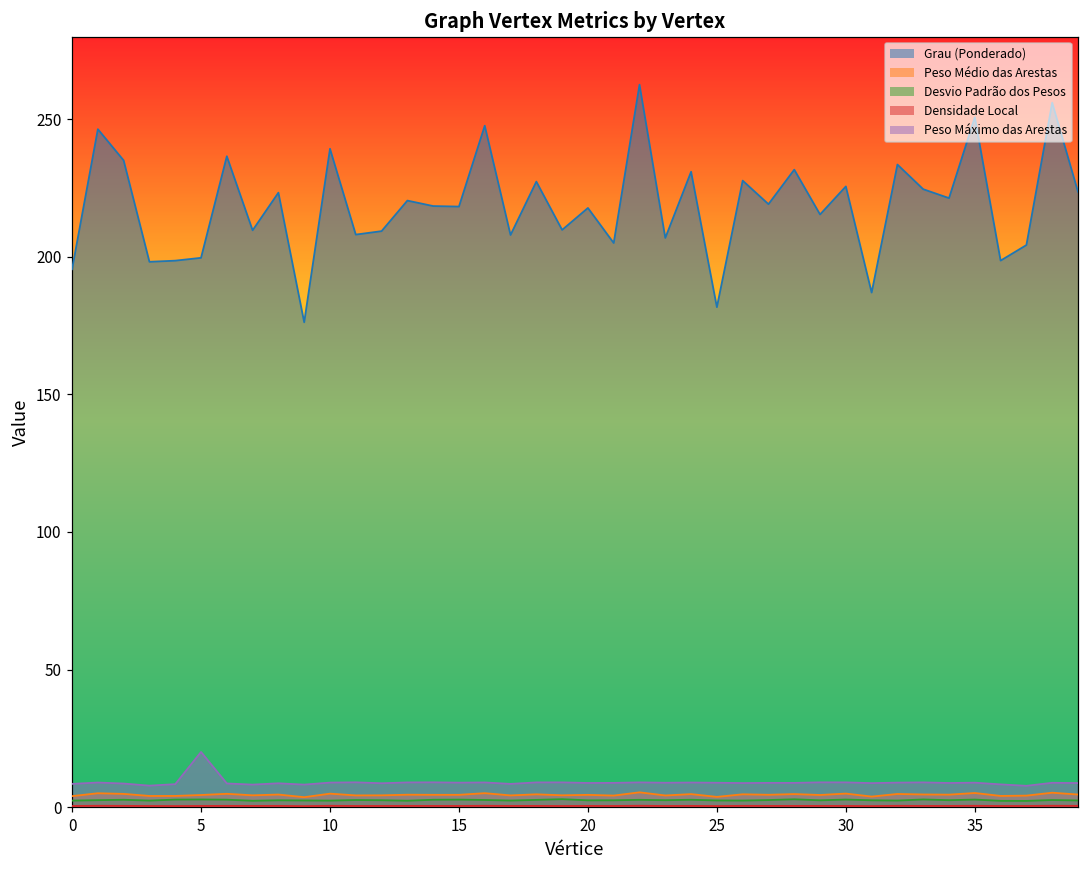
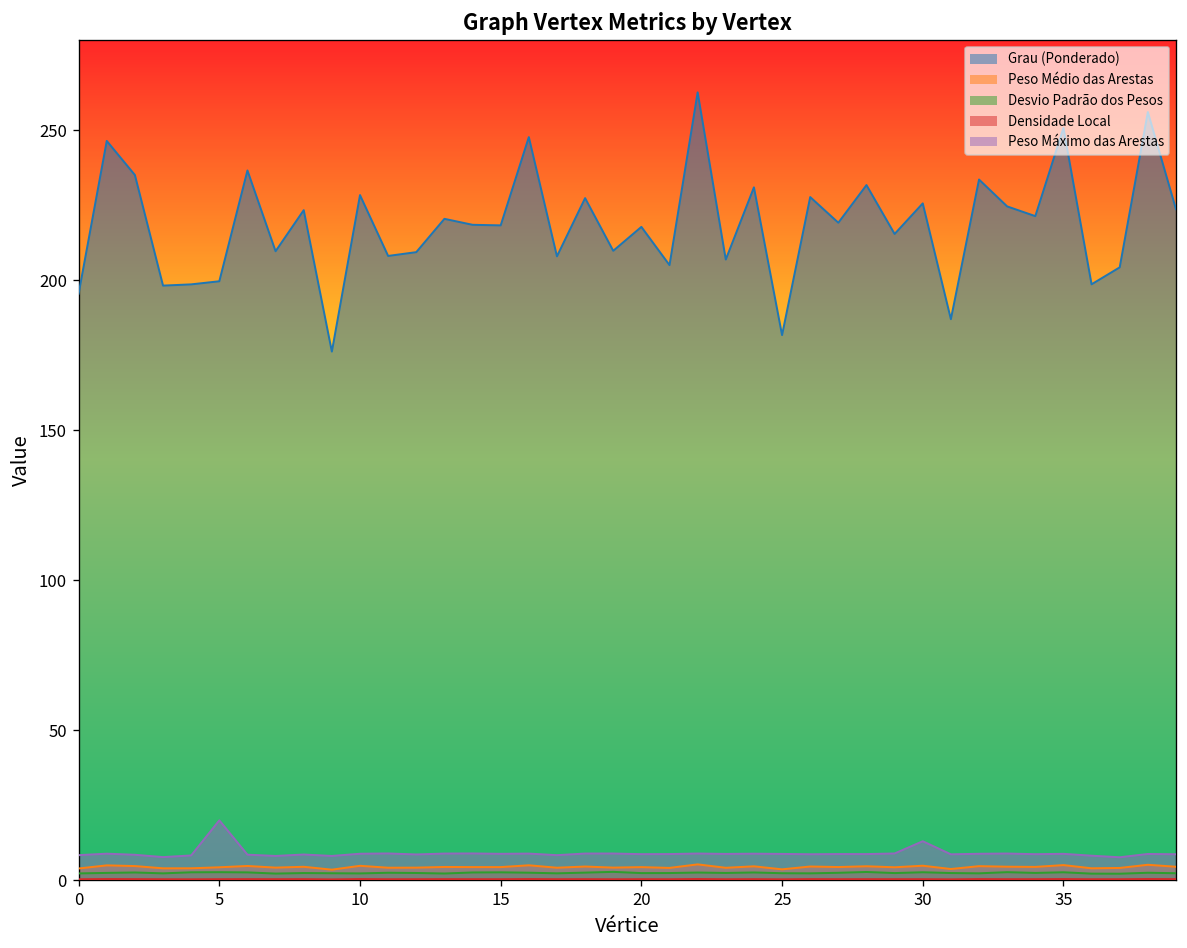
Grau (Ponderado), 10: 239 -> 228
Peso Máximo das Arestas, 30: 9 -> 13
